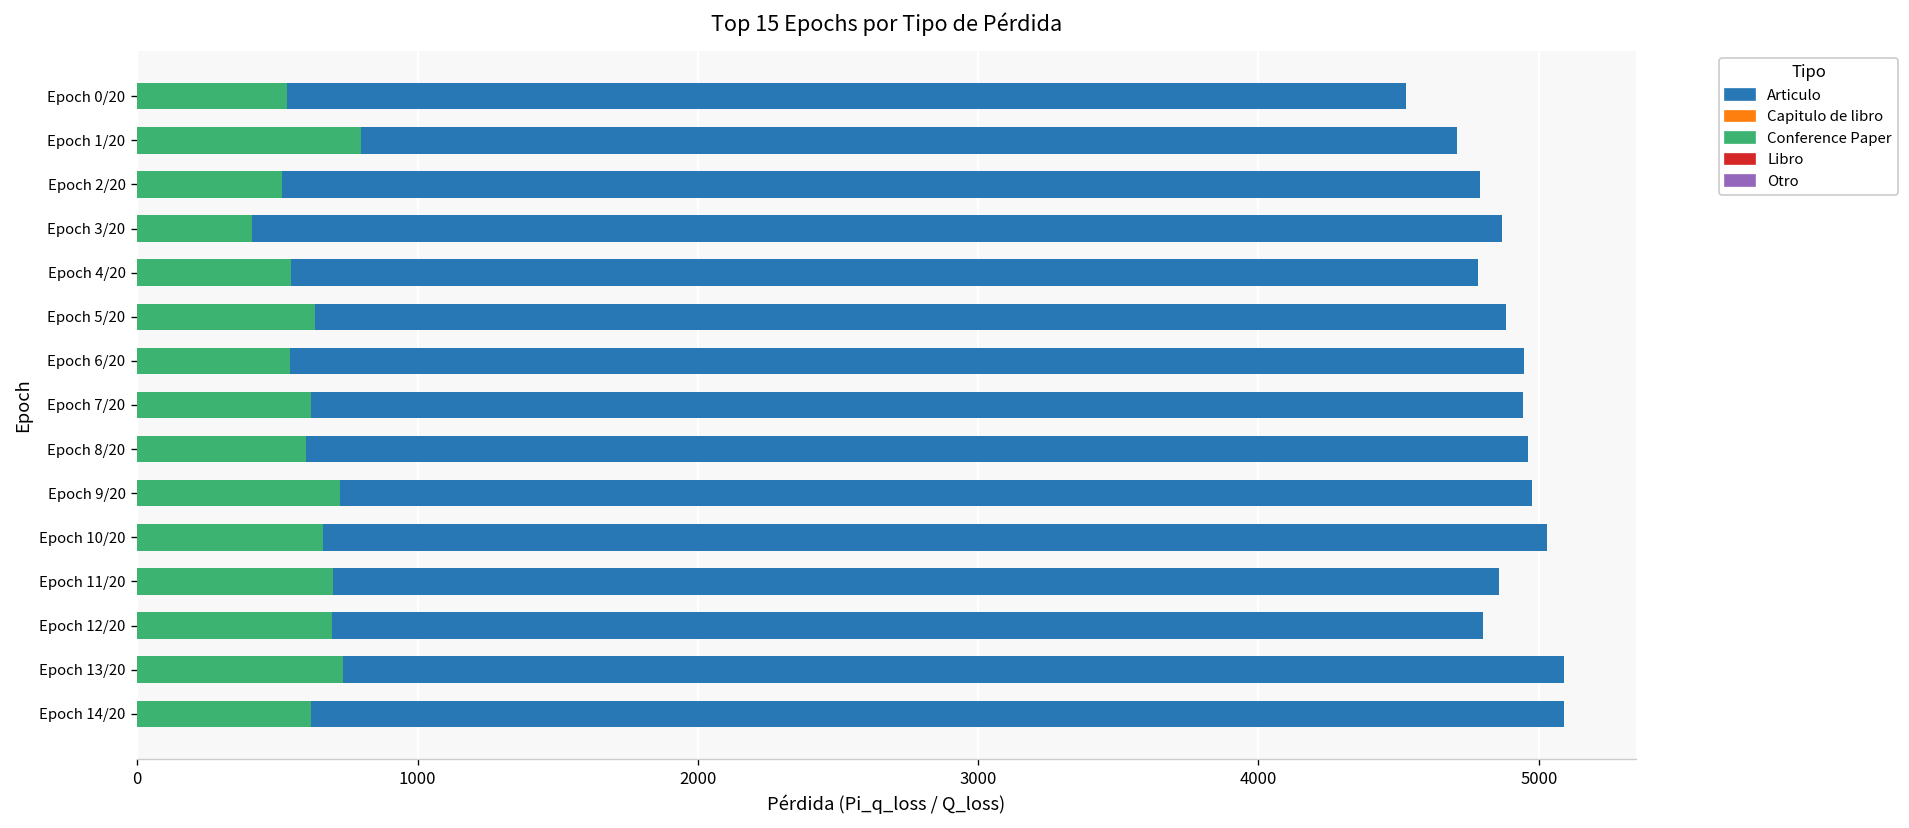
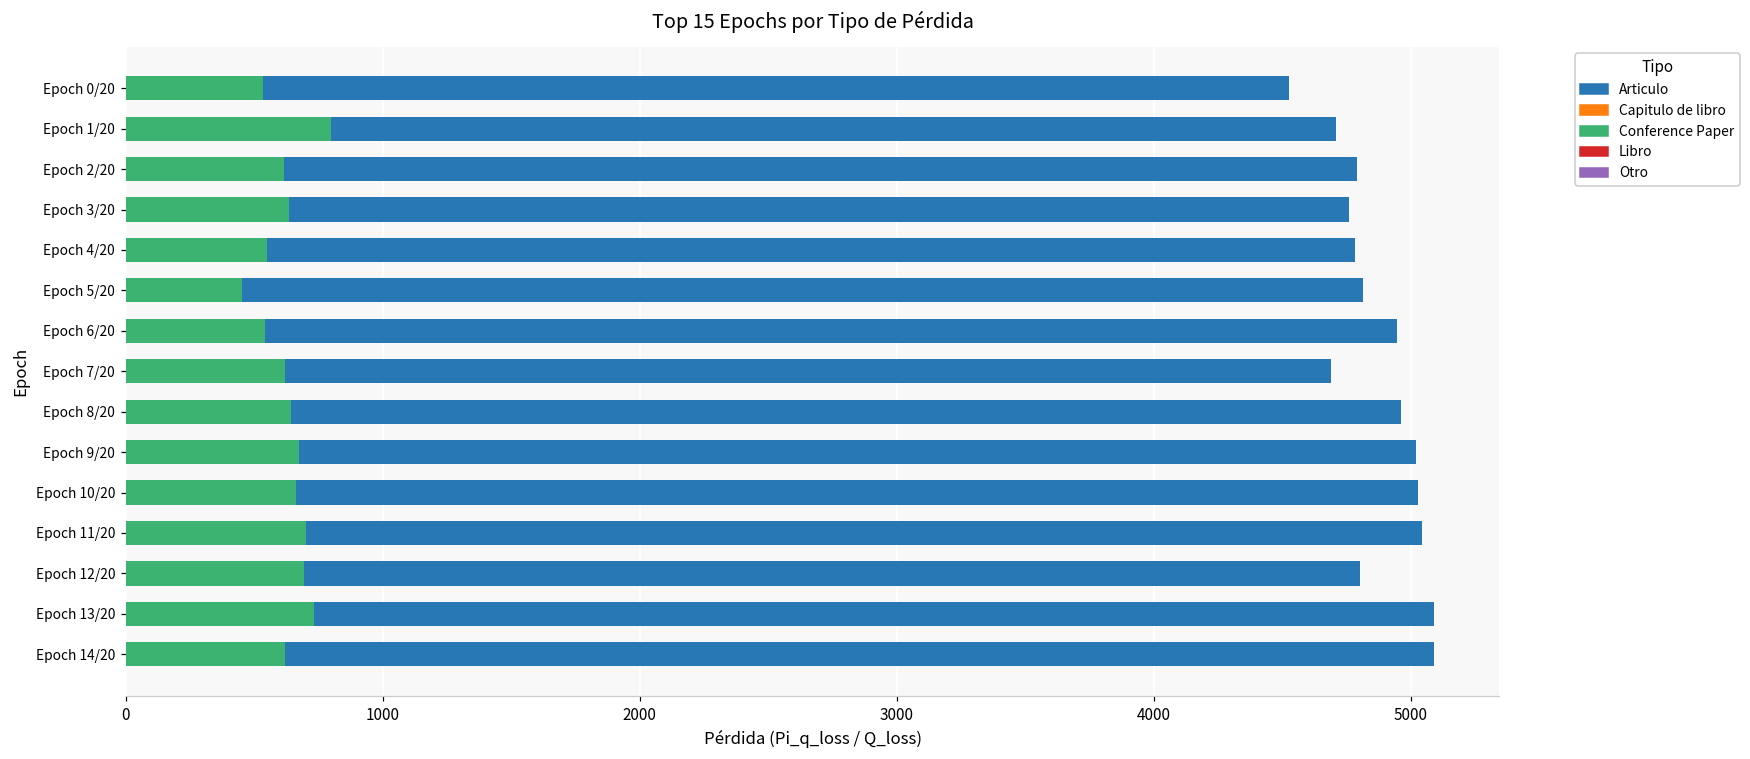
Conference Paper, Epoch 2/20: 520 -> 620
Articulo, Epoch 3/20: 4870 -> 4760
Conference Paper, Epoch 3/20: 410 -> 630
Articulo, Epoch 5/20: 4880 -> 4820
Conference Paper, Epoch 5/20: 630 -> 450
Articulo, Epoch 7/20: 4940 -> 4690
Conference Paper, Epoch 8/20: 600 -> 640
Articulo, Epoch 9/20: 4980 -> 5020
Conference Paper, Epoch 9/20: 720 -> 680
Articulo, Epoch 11/20: 4860 -> 5050
